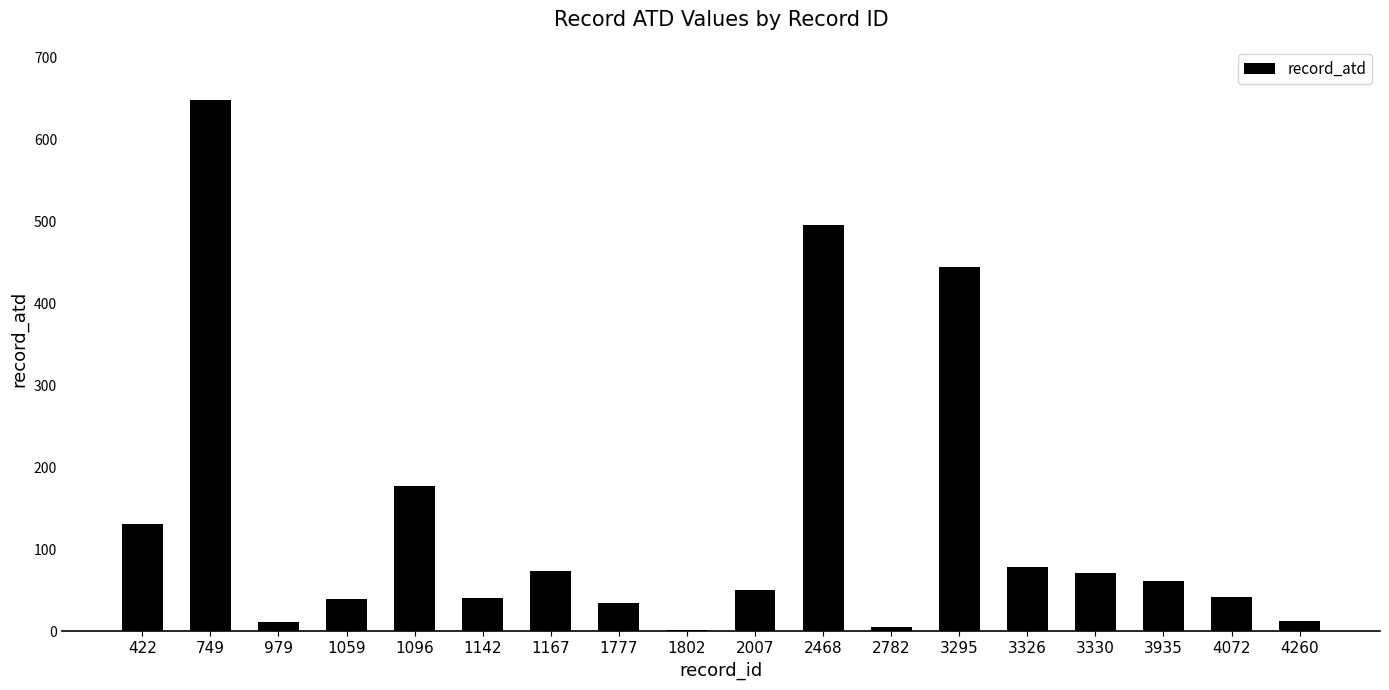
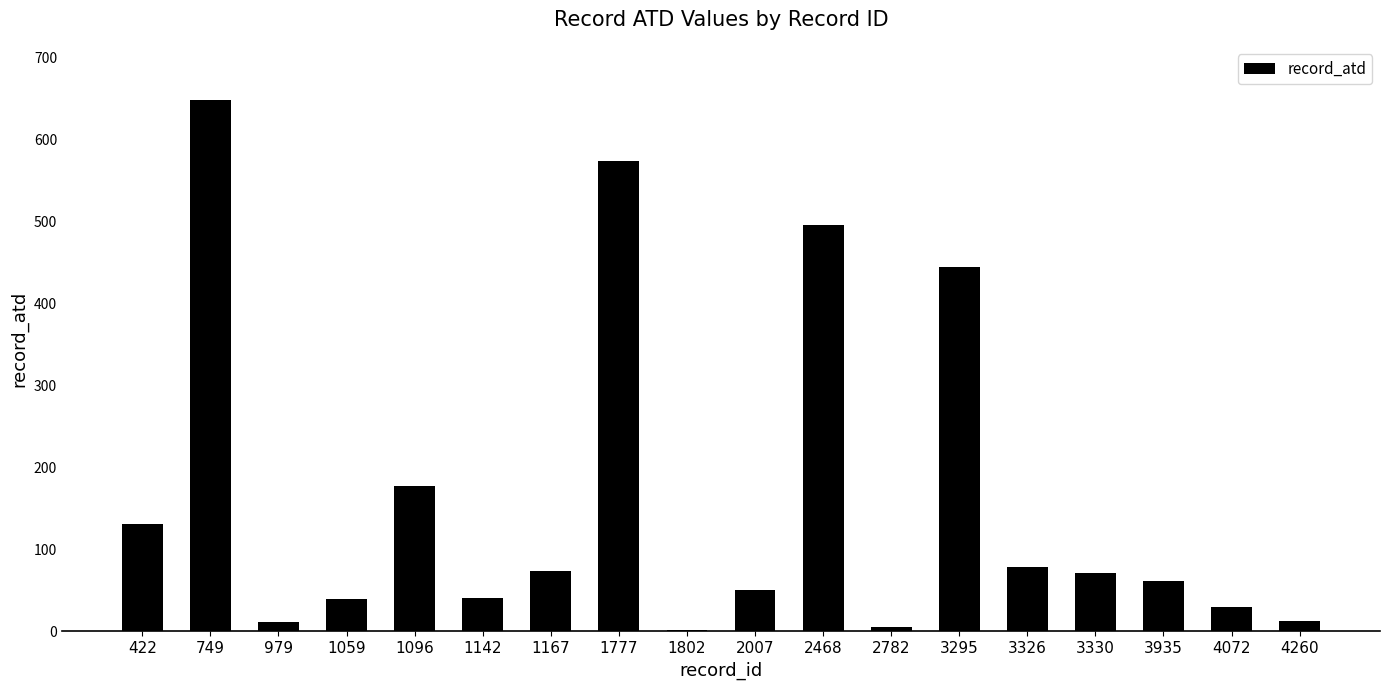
1777: 40 -> 570
4072: 40 -> 30
